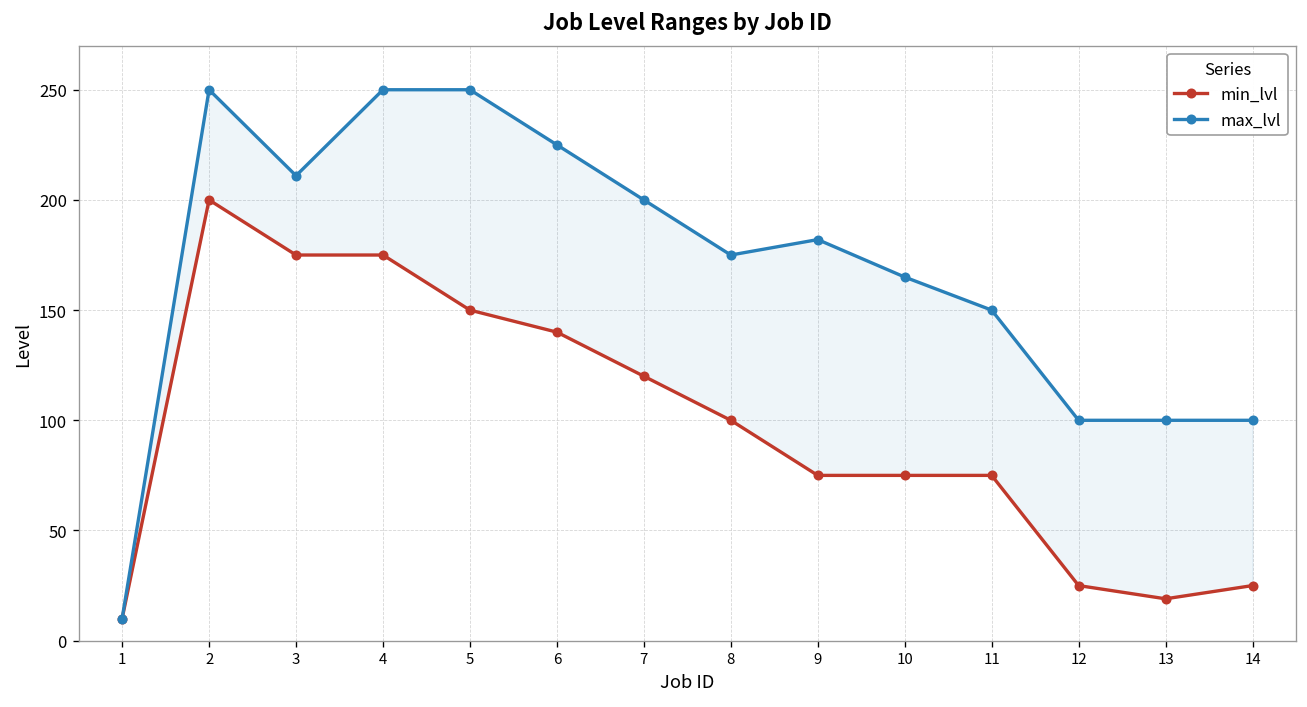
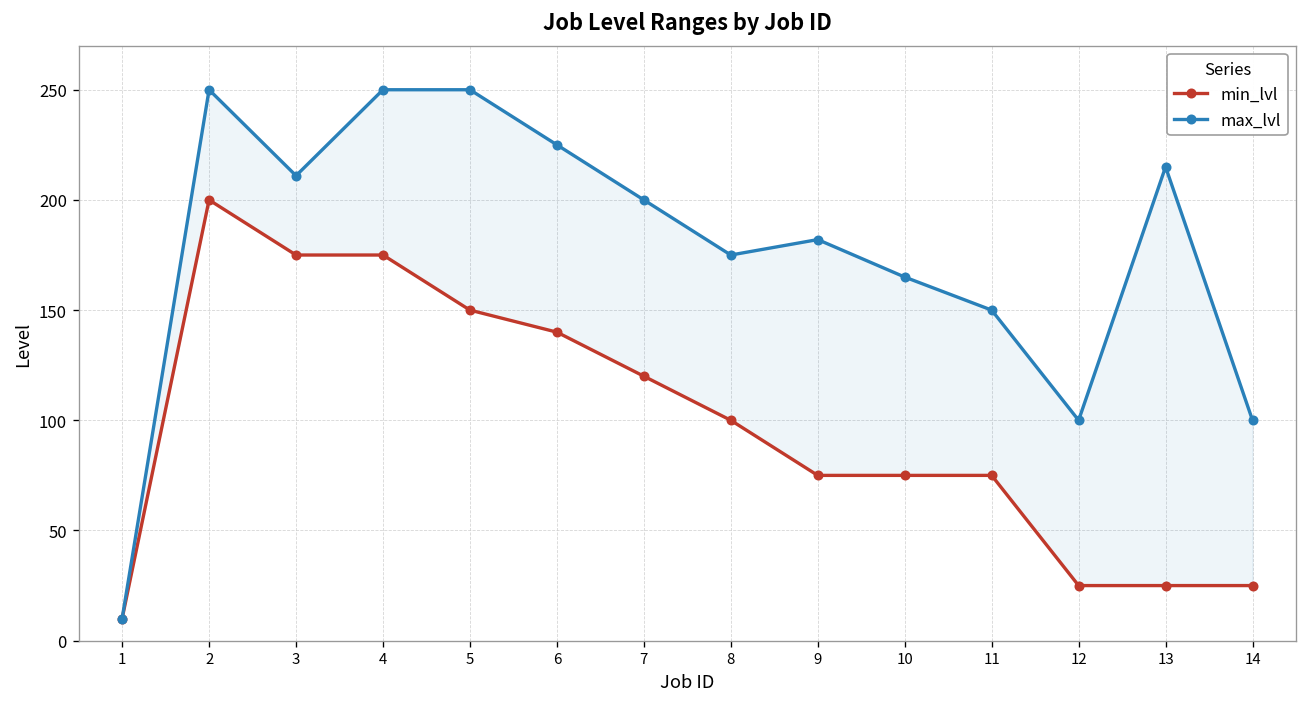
min_lvl, 13: 19 -> 25
max_lvl, 13: 100 -> 215
